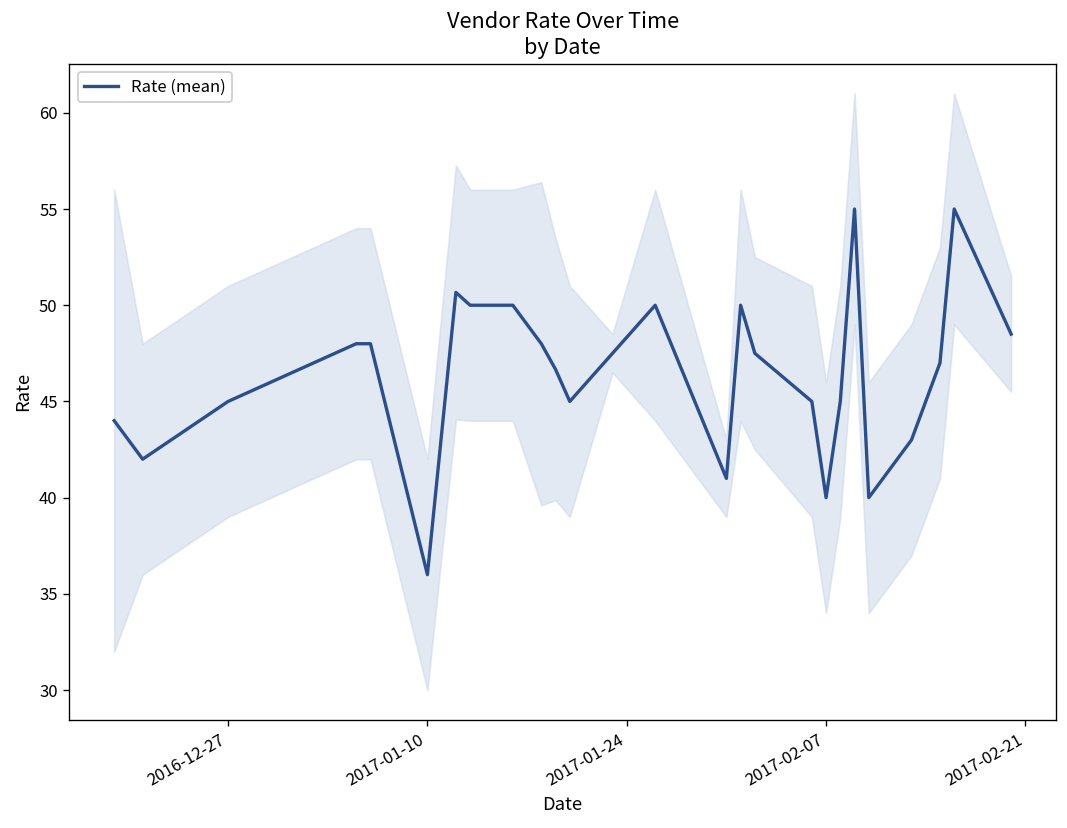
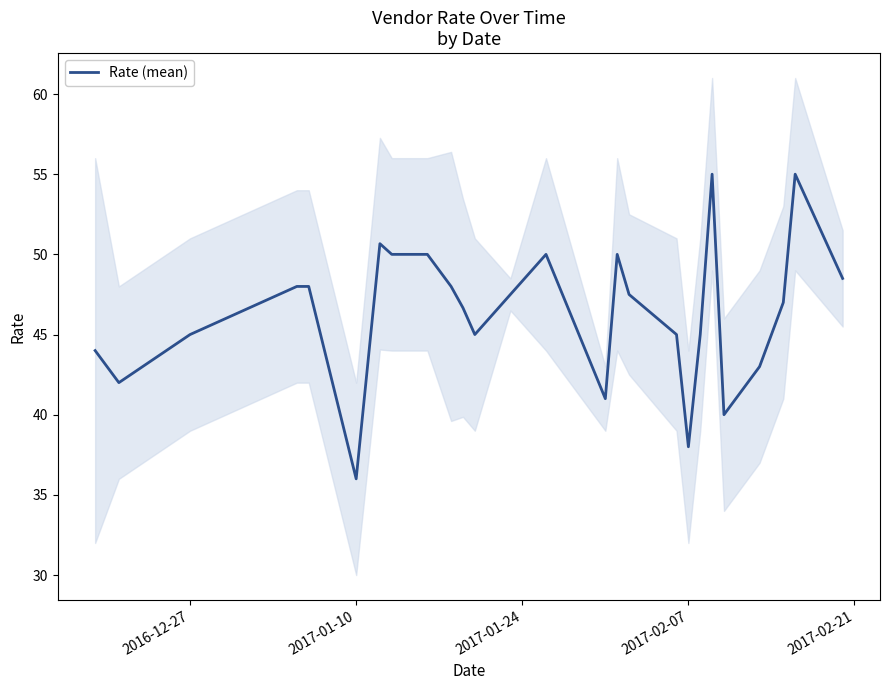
Rate (mean), 2017-02-07: 40 -> 38
